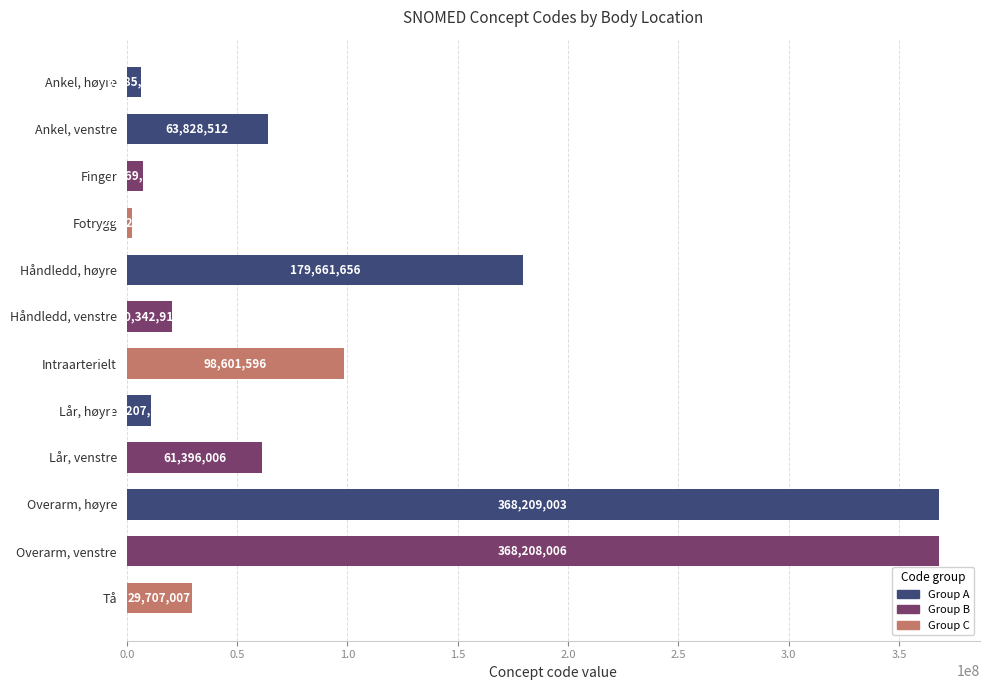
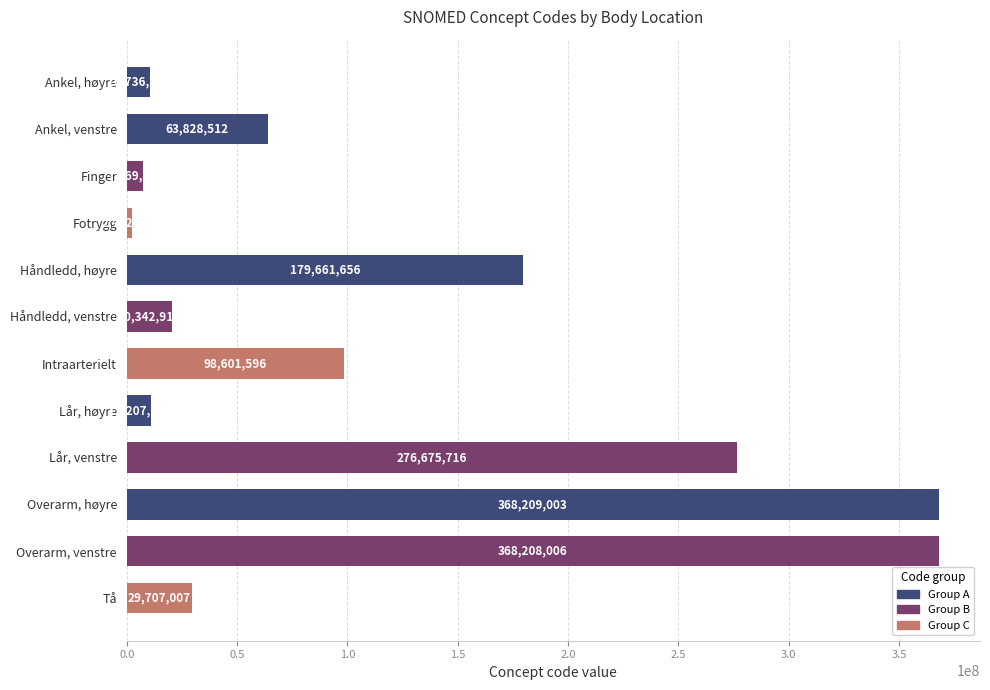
Ankel, høyre: 7000000 -> 11000000
Lår, venstre: 61,396,006 -> 276,675,716
